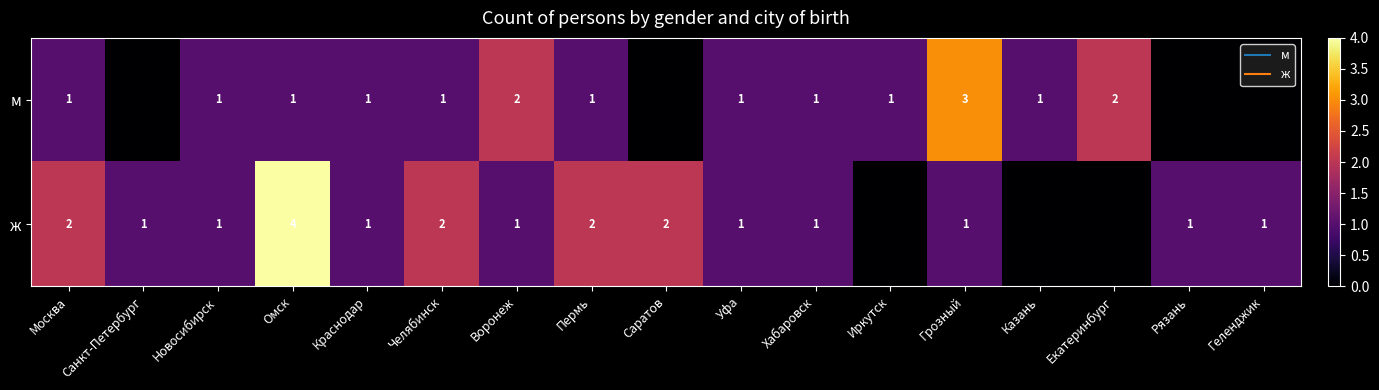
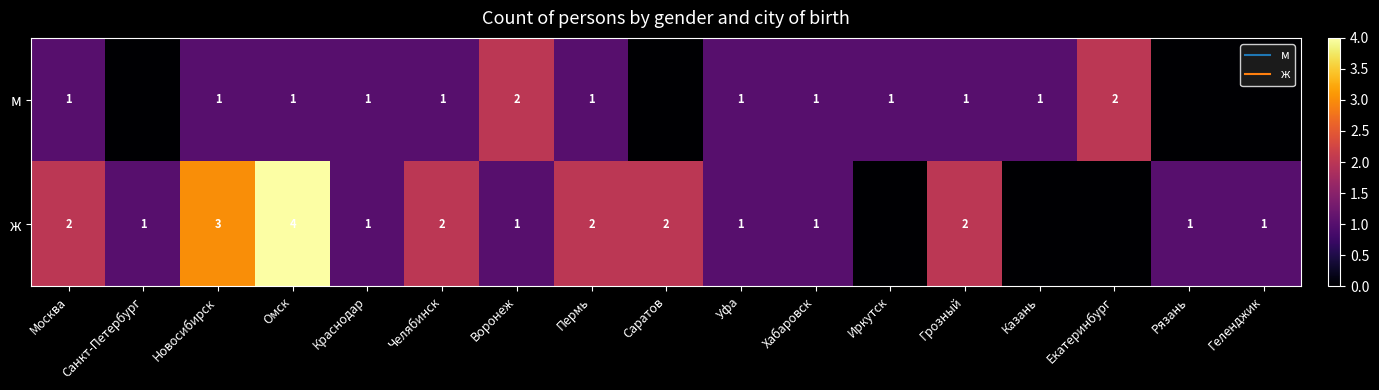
м, Грозный: 3 -> 1
ж, Новосибирск: 1 -> 3
ж, Грозный: 1 -> 2
